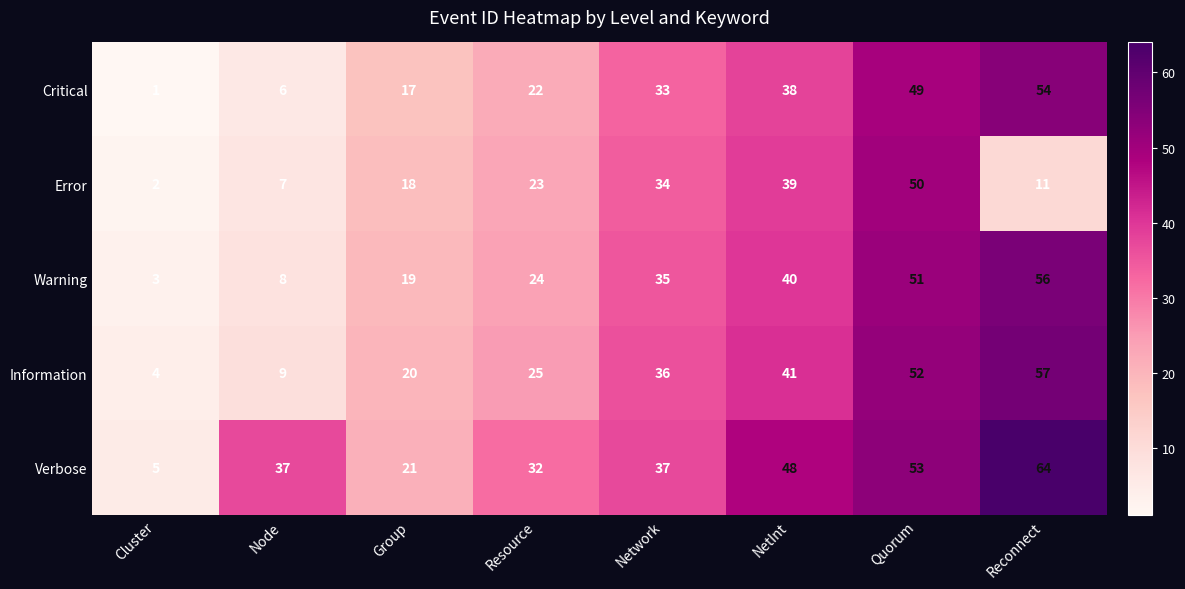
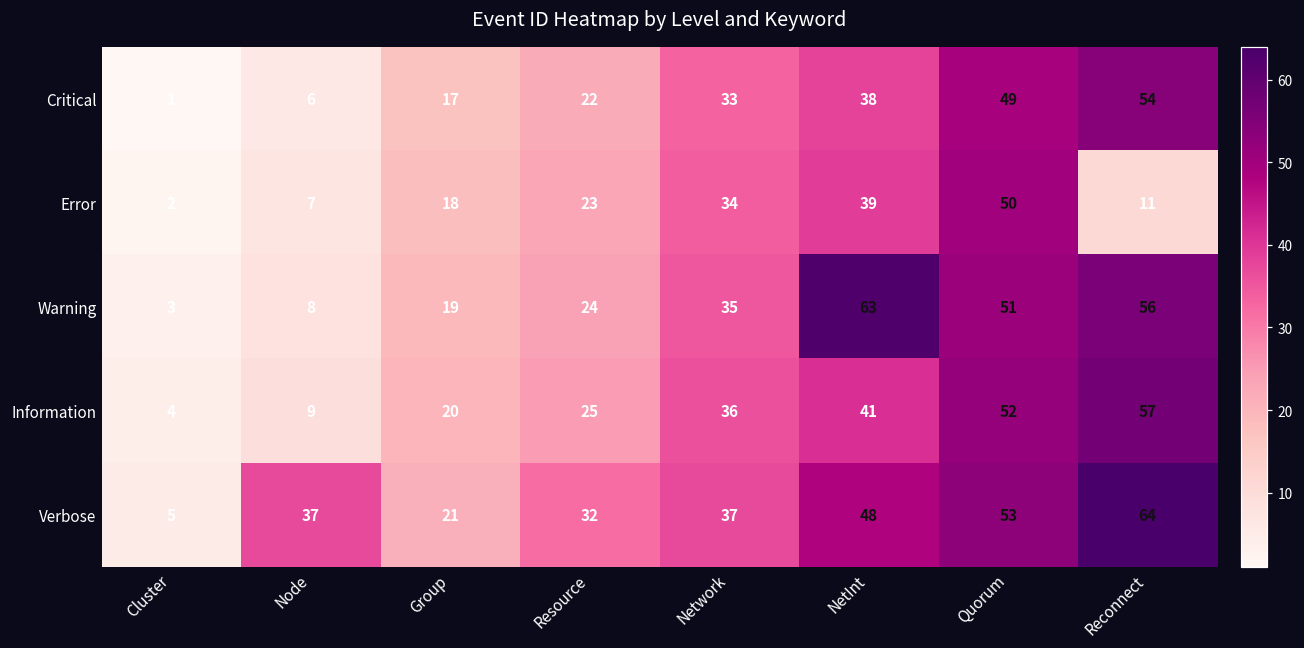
Warning, NetInt: 40 -> 63
